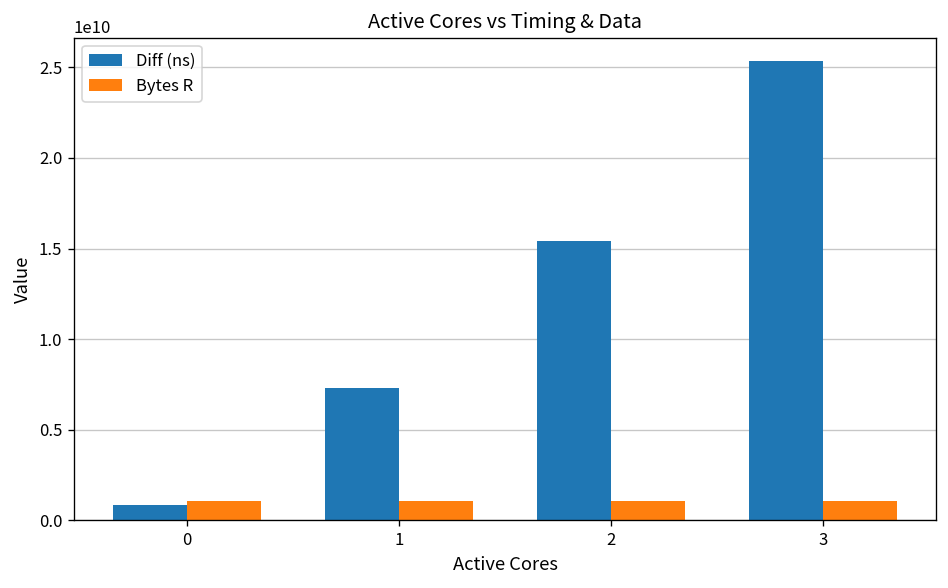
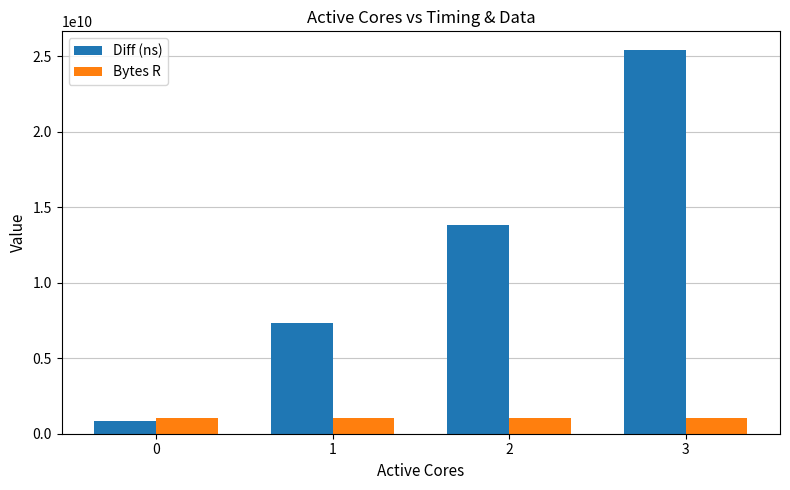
Diff (ns), 2: 15400000000 -> 13800000000
